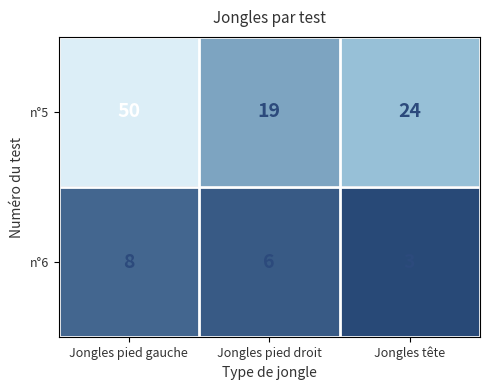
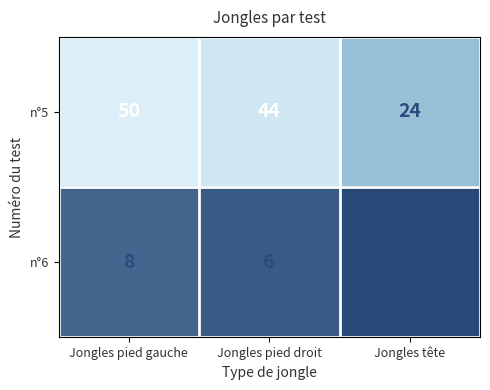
n°5, Jongles pied droit: 19 -> 44
